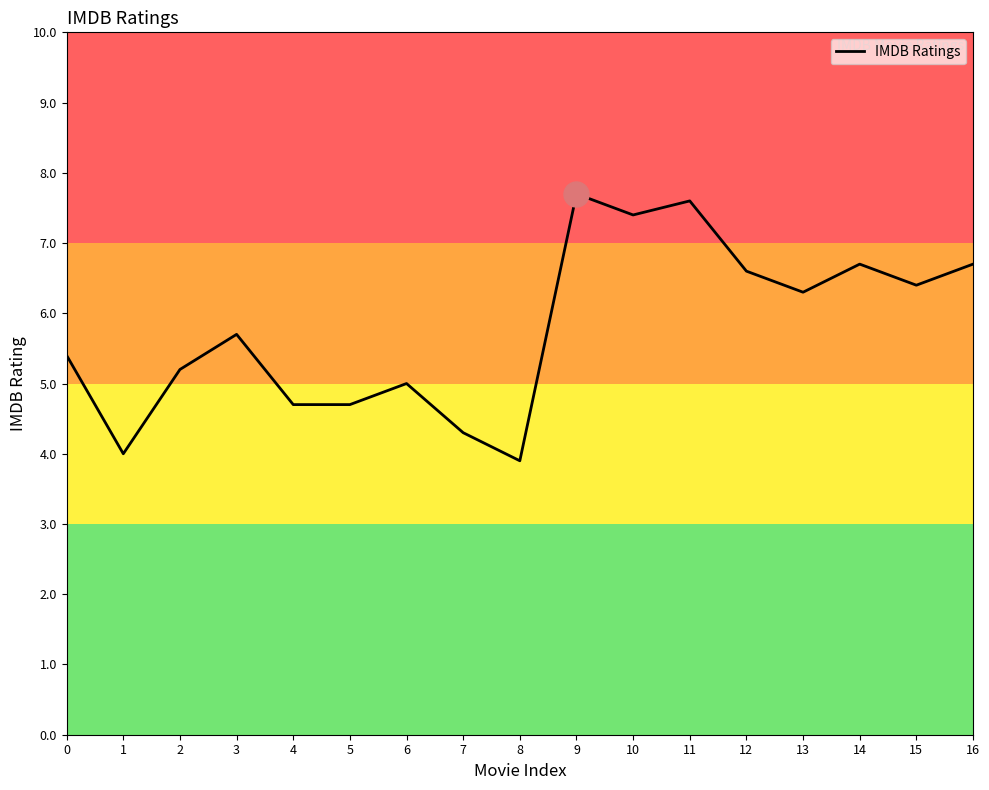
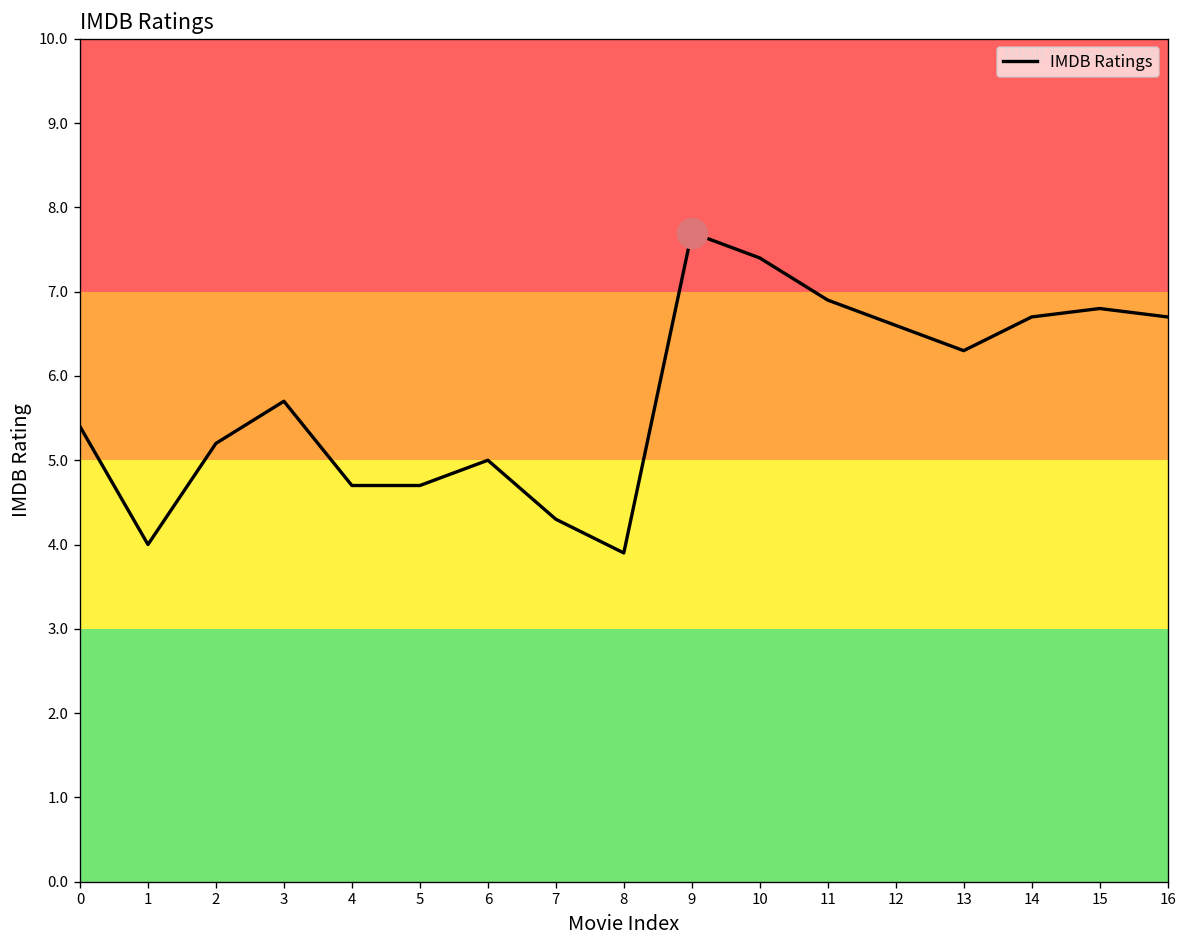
IMDB Ratings, 11: 7.6 -> 6.9
IMDB Ratings, 15: 6.4 -> 6.8
